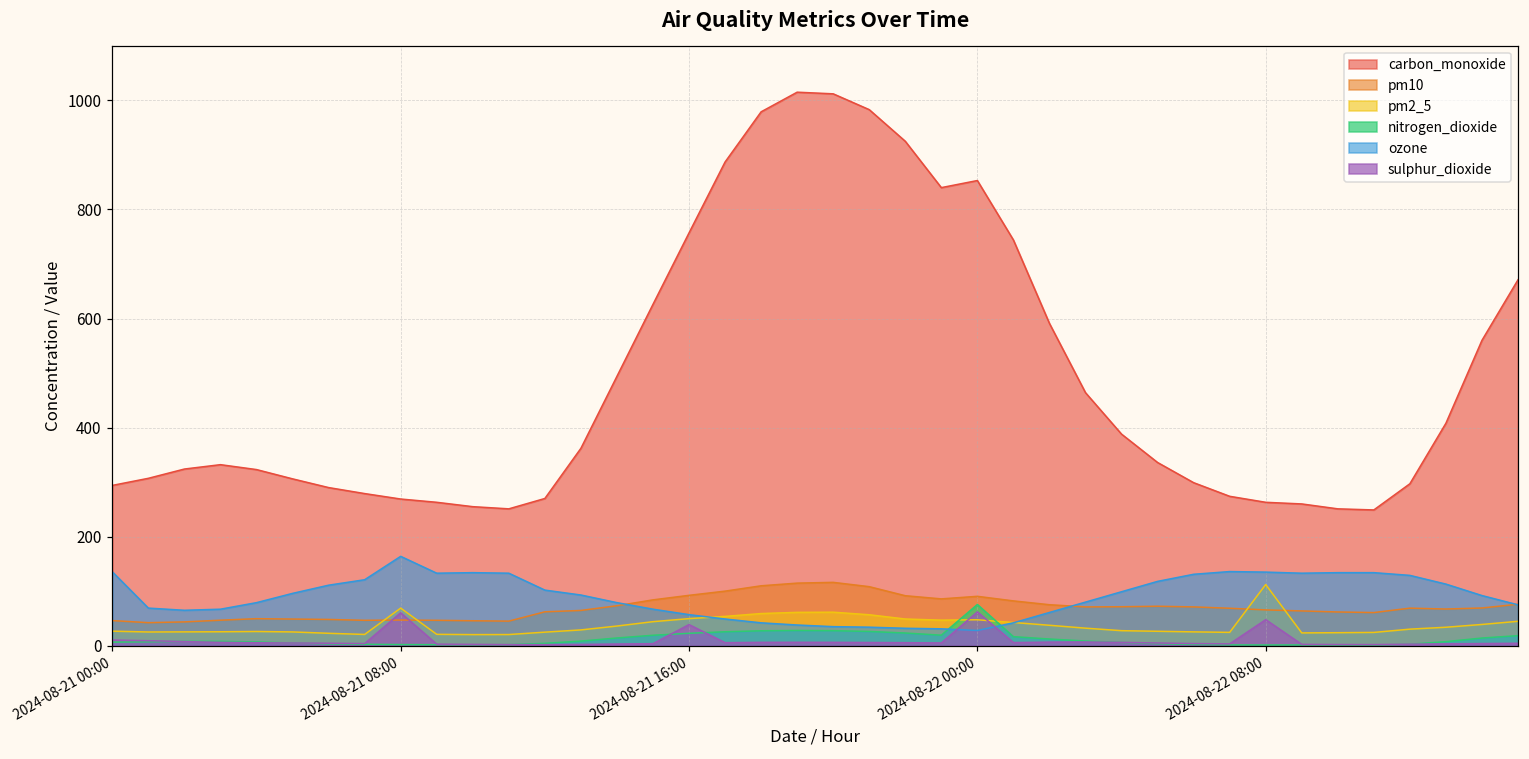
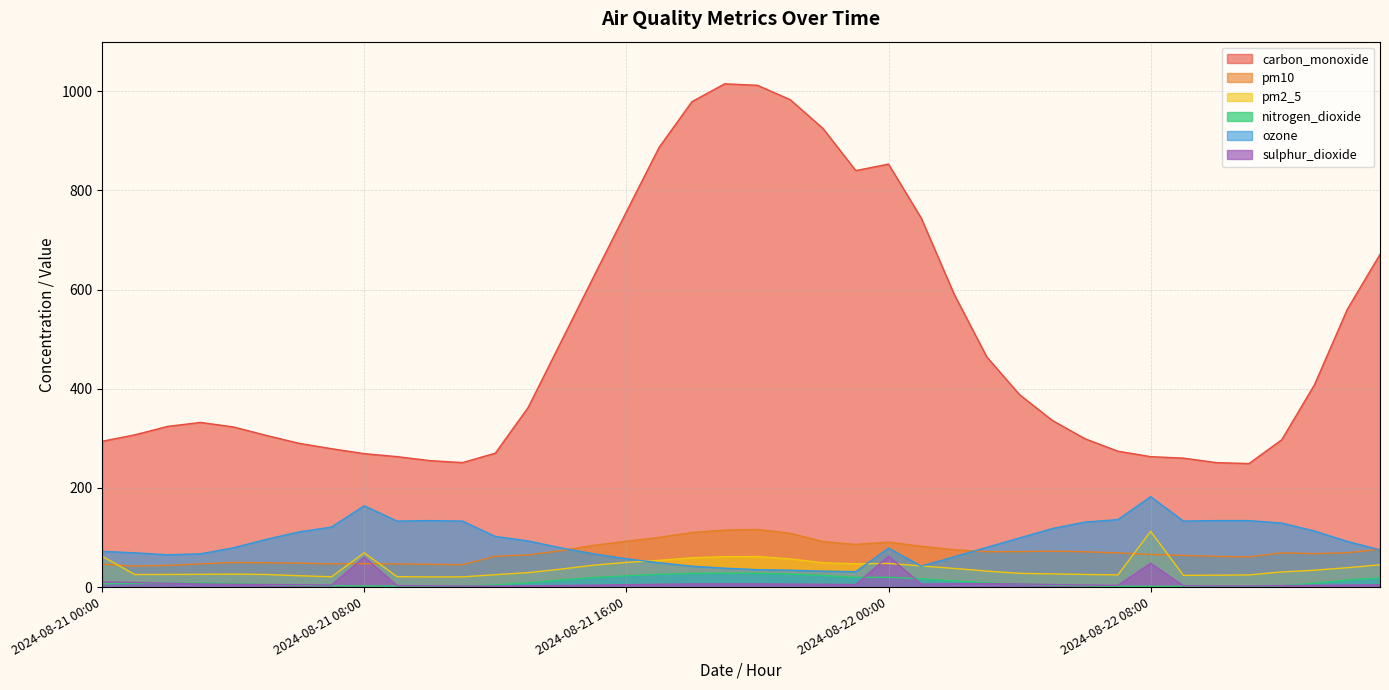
pm2_5, 2024-08-21 00:00: 30 -> 60
ozone, 2024-08-21 00:00: 140 -> 70
sulphur_dioxide, 2024-08-21 16:00: 40 -> 0
nitrogen_dioxide, 2024-08-22 00:00: 80 -> 20
ozone, 2024-08-22 00:00: 30 -> 80
ozone, 2024-08-22 08:00: 140 -> 180
